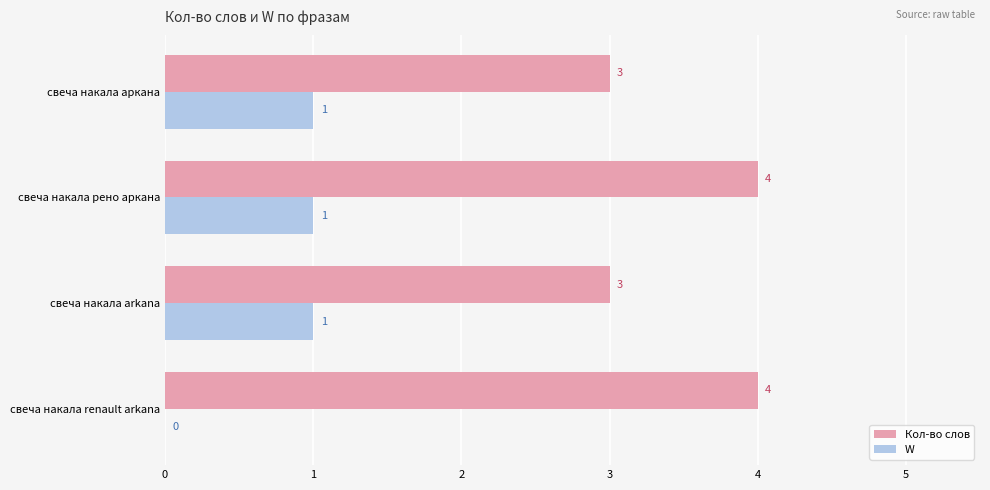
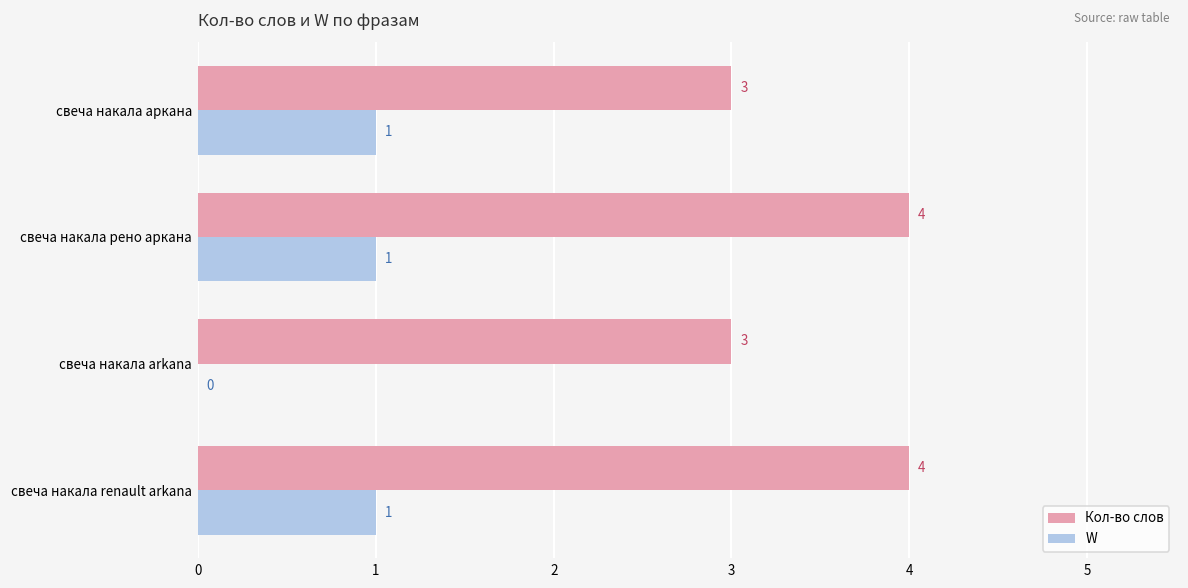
W, свеча накала arkana: 1 -> 0
W, свеча накала renault arkana: 0 -> 1
